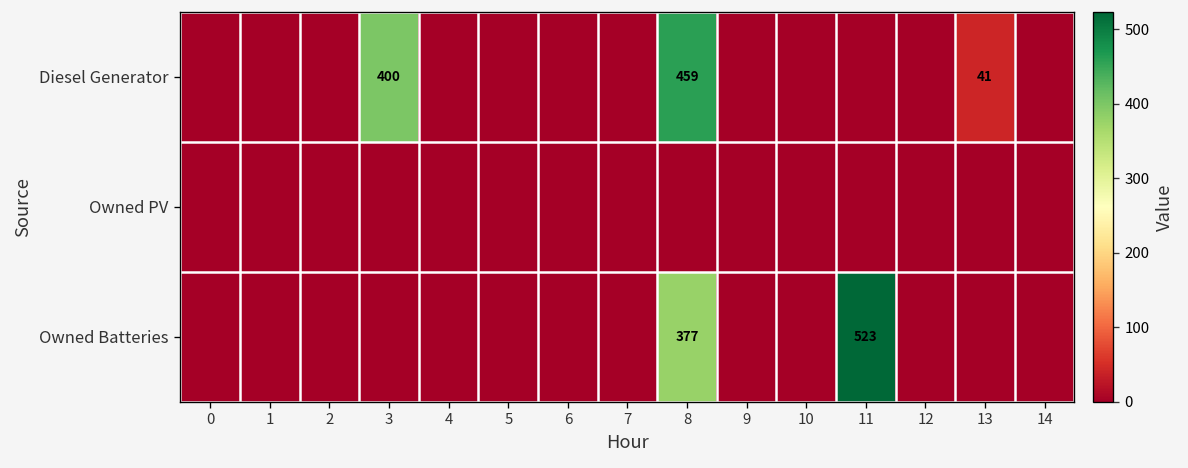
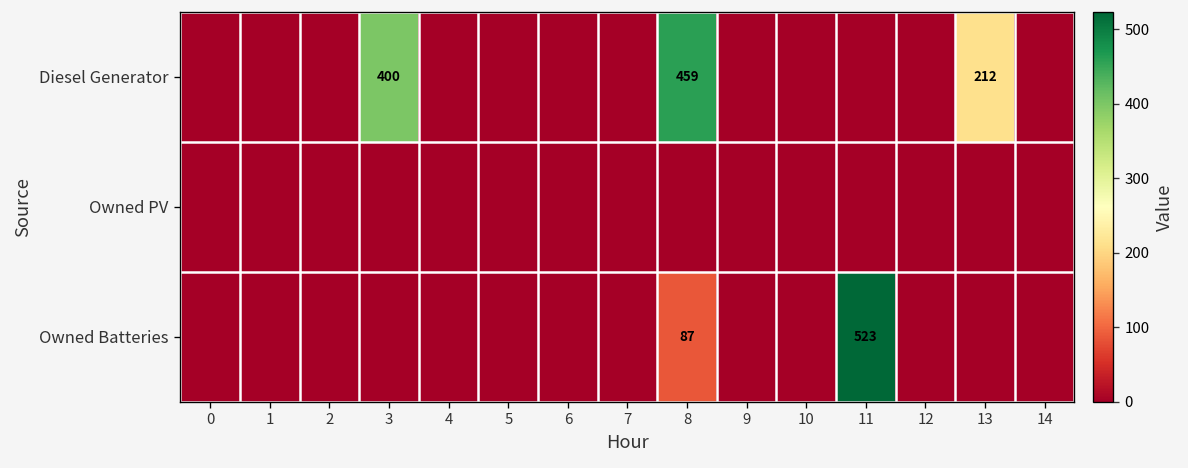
Diesel Generator, 13: 41 -> 212
Owned Batteries, 8: 377 -> 87
